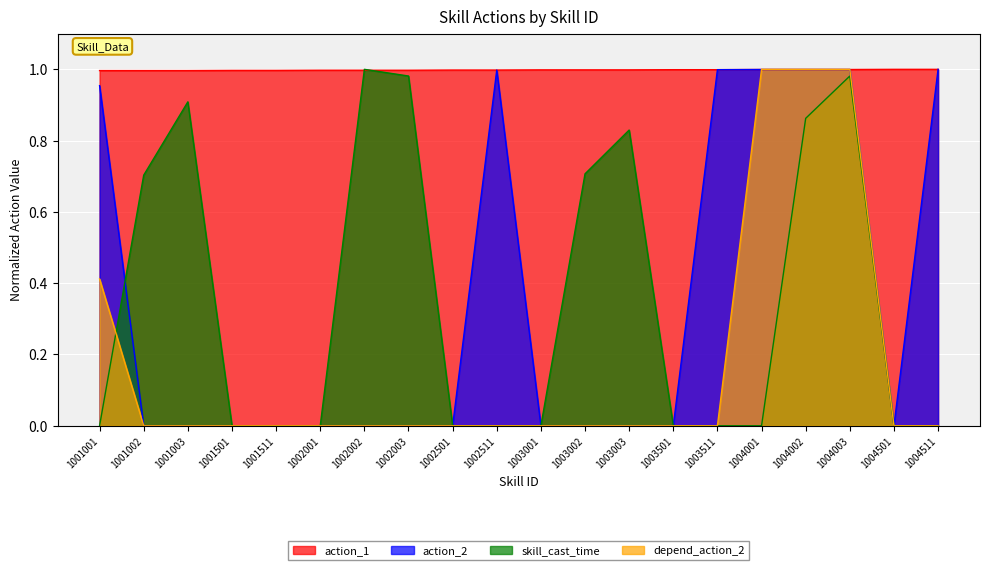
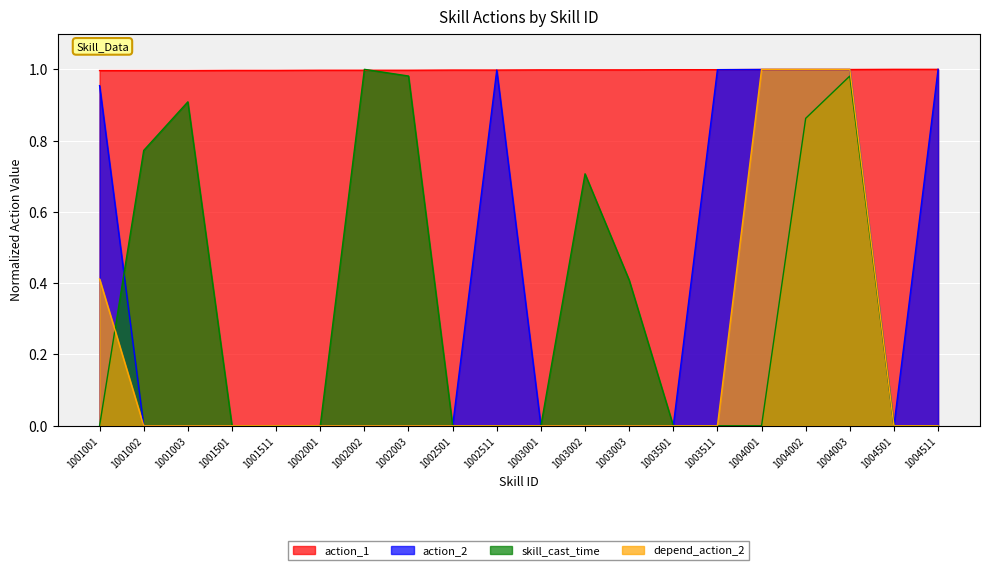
skill_cast_time, 1001002: 0.70 -> 0.77
skill_cast_time, 1003003: 0.83 -> 0.41
